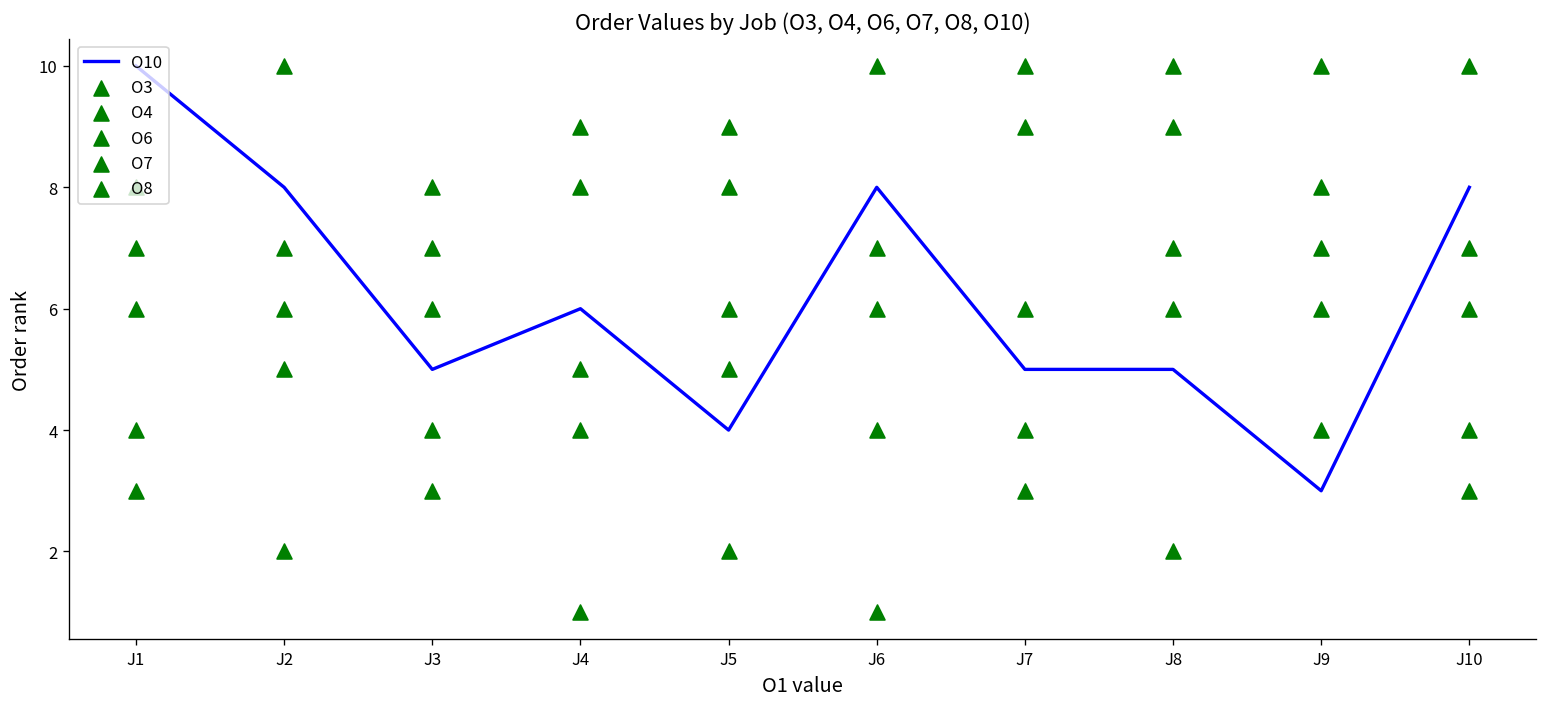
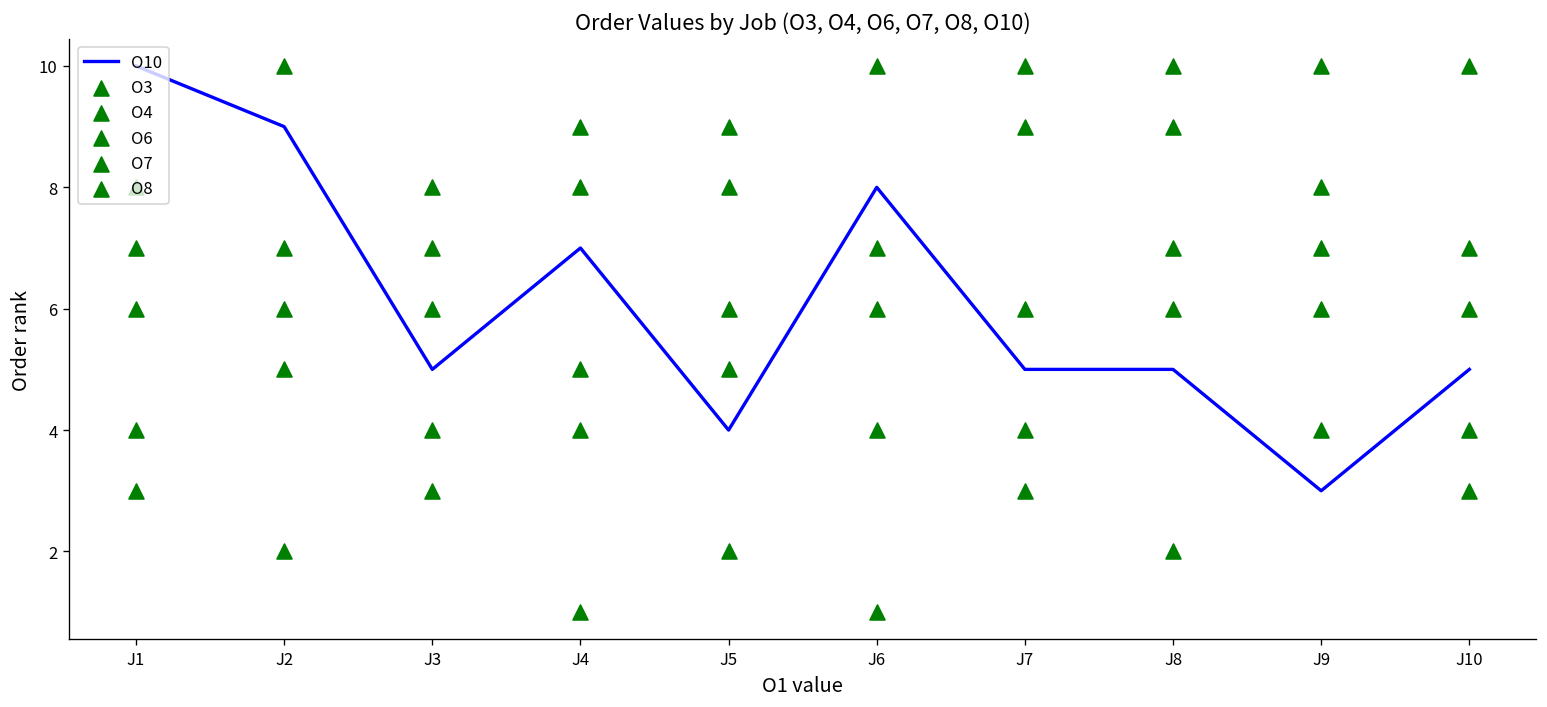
O10, J2: 8 -> 9
O10, J4: 6 -> 7
O10, J10: 8 -> 5
